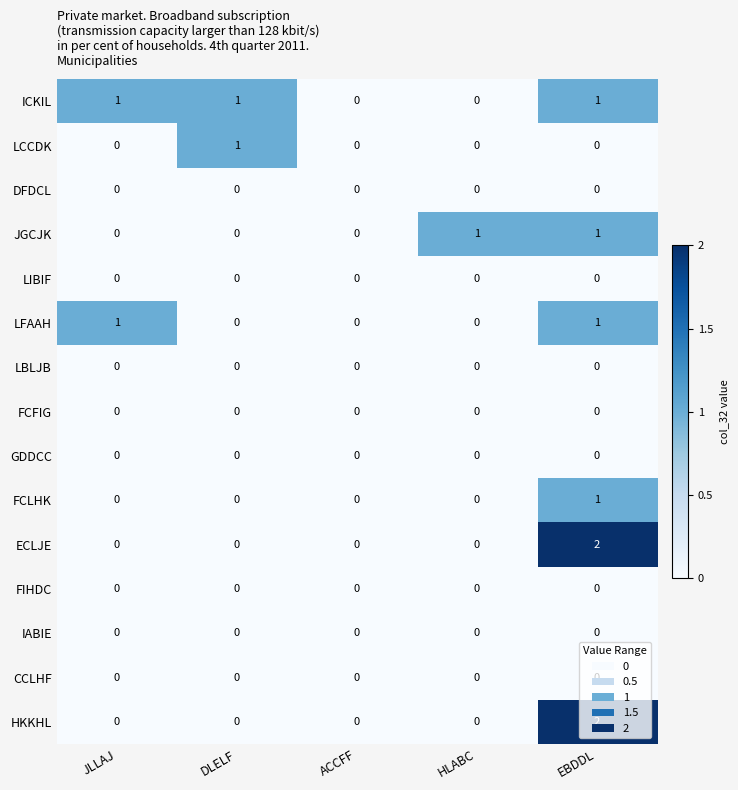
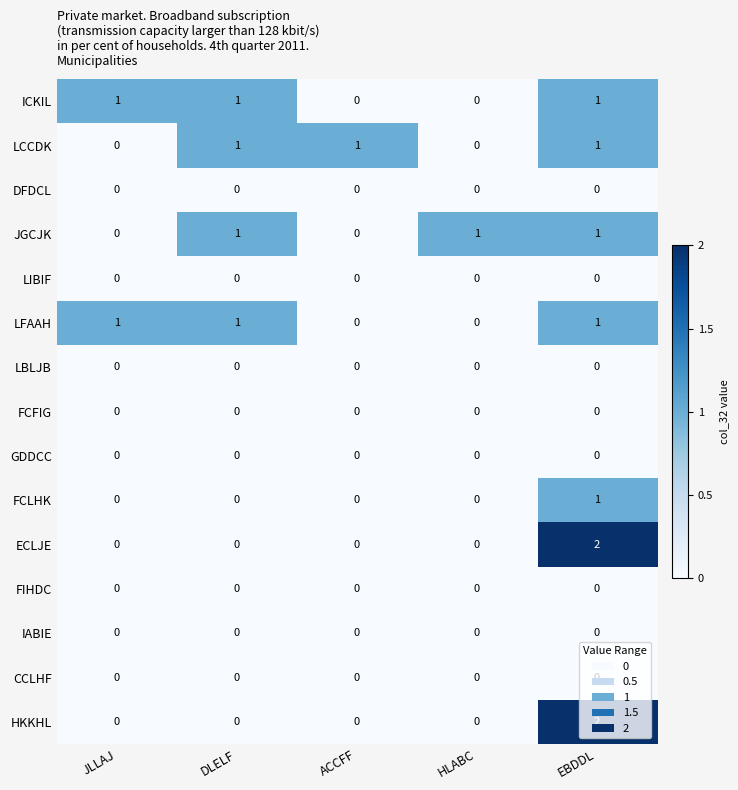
LCCDK, ACCFF: 0 -> 1
LCCDK, EBDDL: 0 -> 1
JGCJK, DLELF: 0 -> 1
LFAAH, DLELF: 0 -> 1
